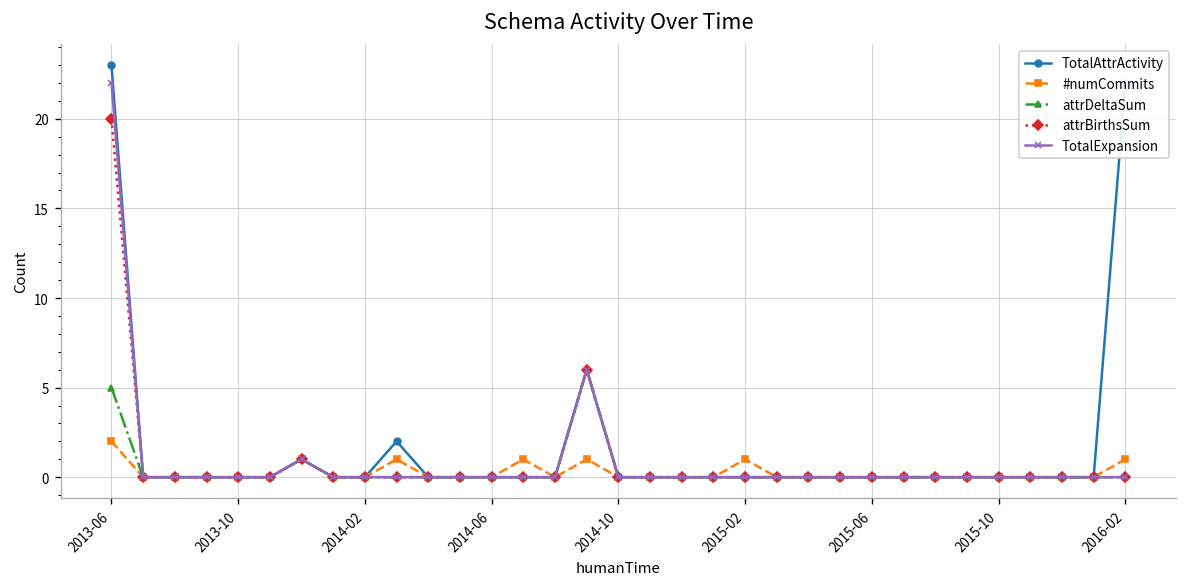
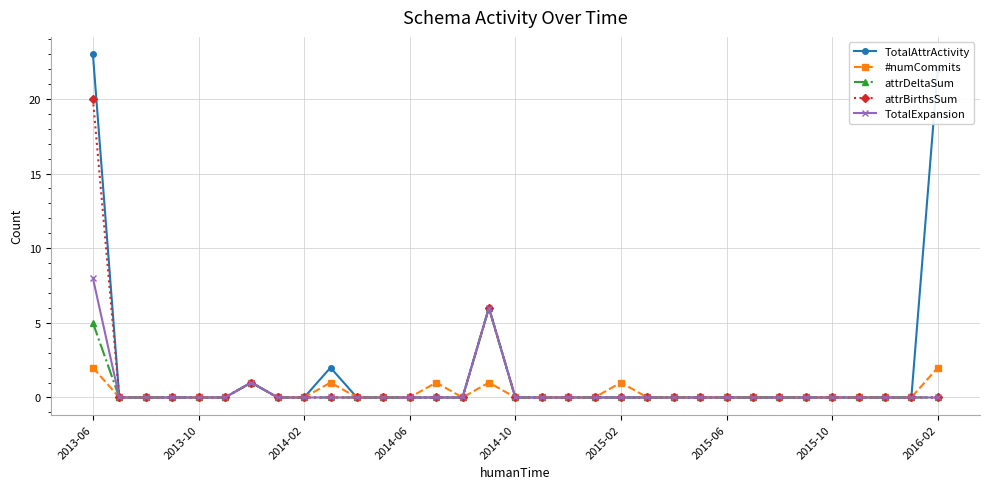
TotalExpansion, 2013-06: 22 -> 8
#numCommits, 2016-02: 1 -> 2
